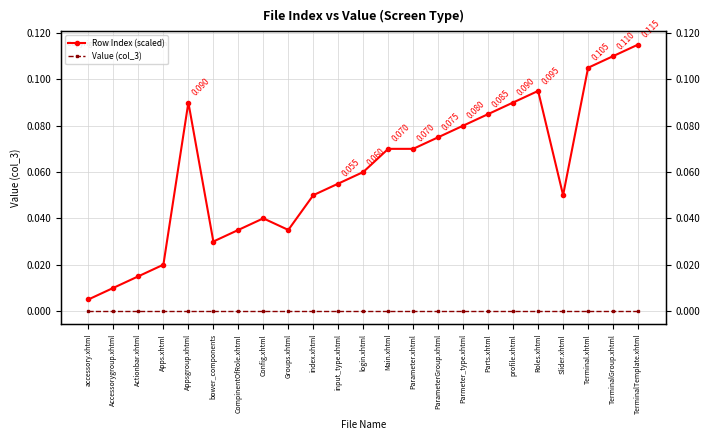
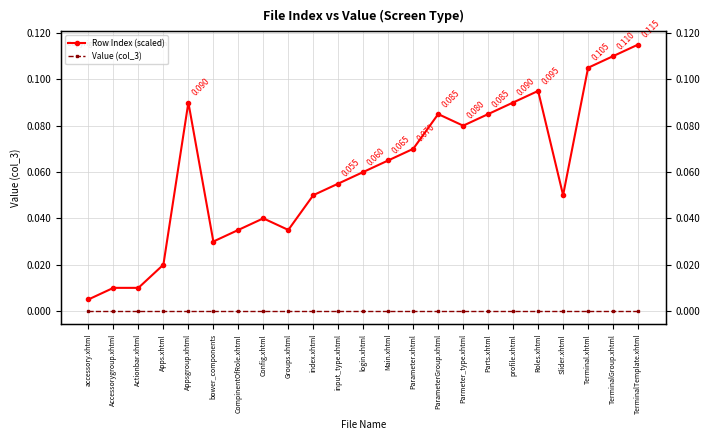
Row Index (scaled), Actionbar.xhtml: 0.015 -> 0.010
Row Index (scaled), Main.xhtml: 0.070 -> 0.065
Row Index (scaled), ParameterGroup.xhtml: 0.075 -> 0.085
